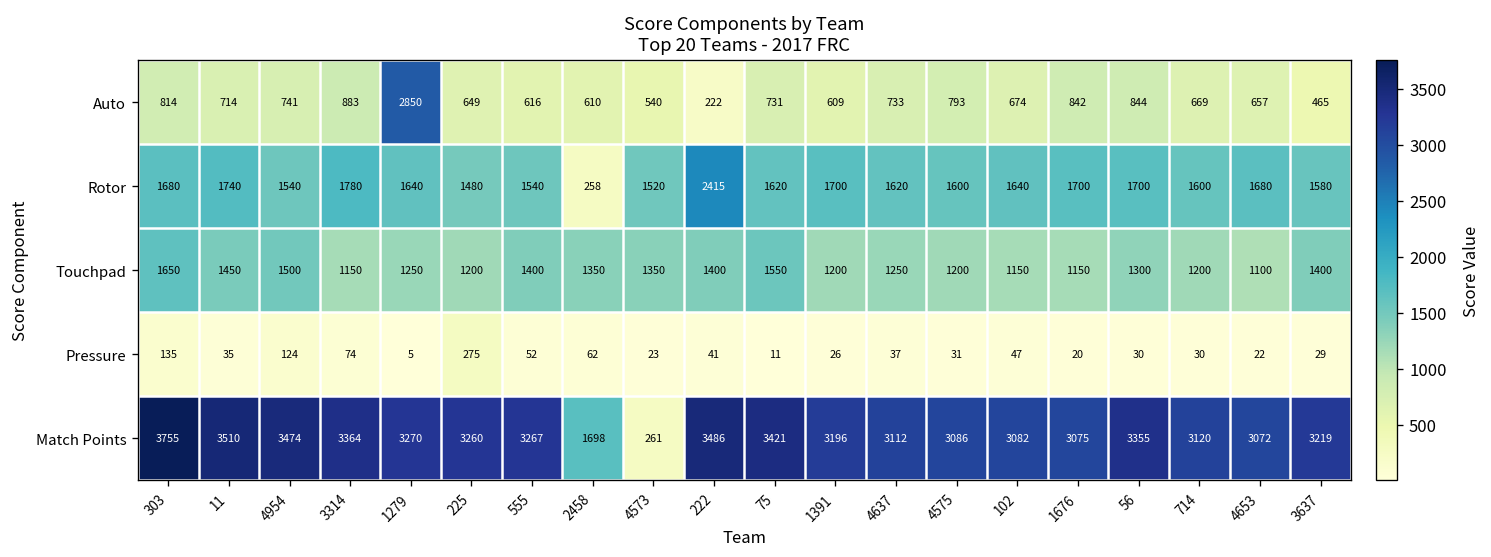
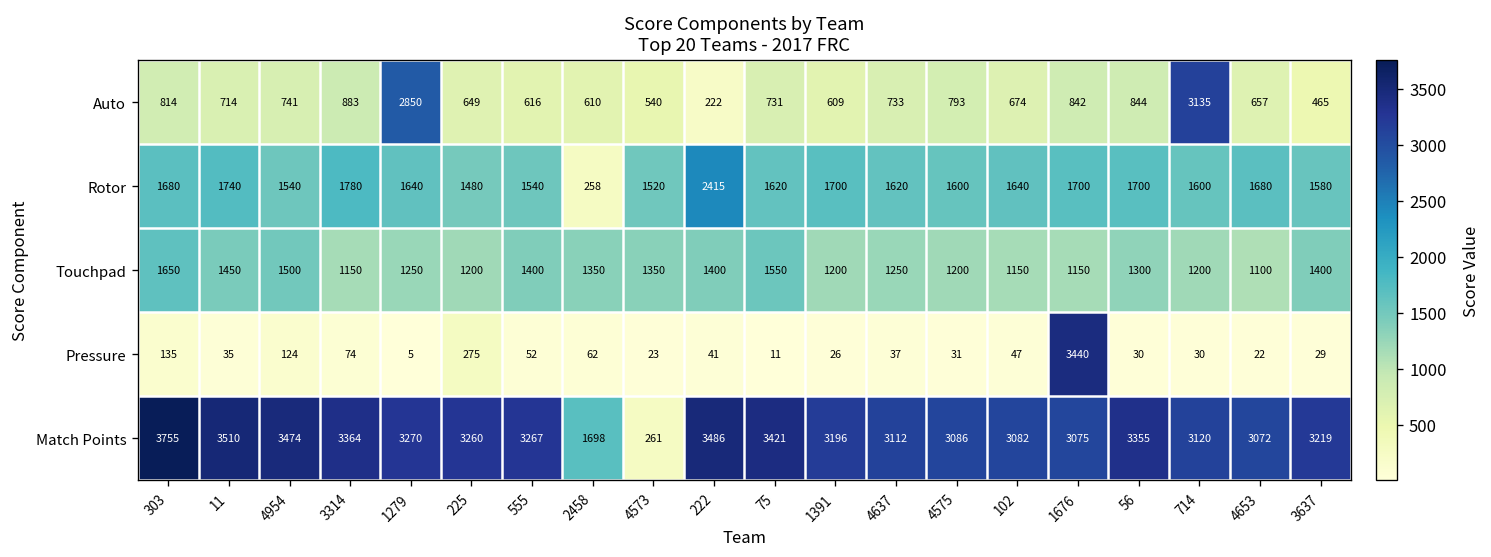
Auto, 714: 669 -> 3135
Pressure, 1676: 20 -> 3440
